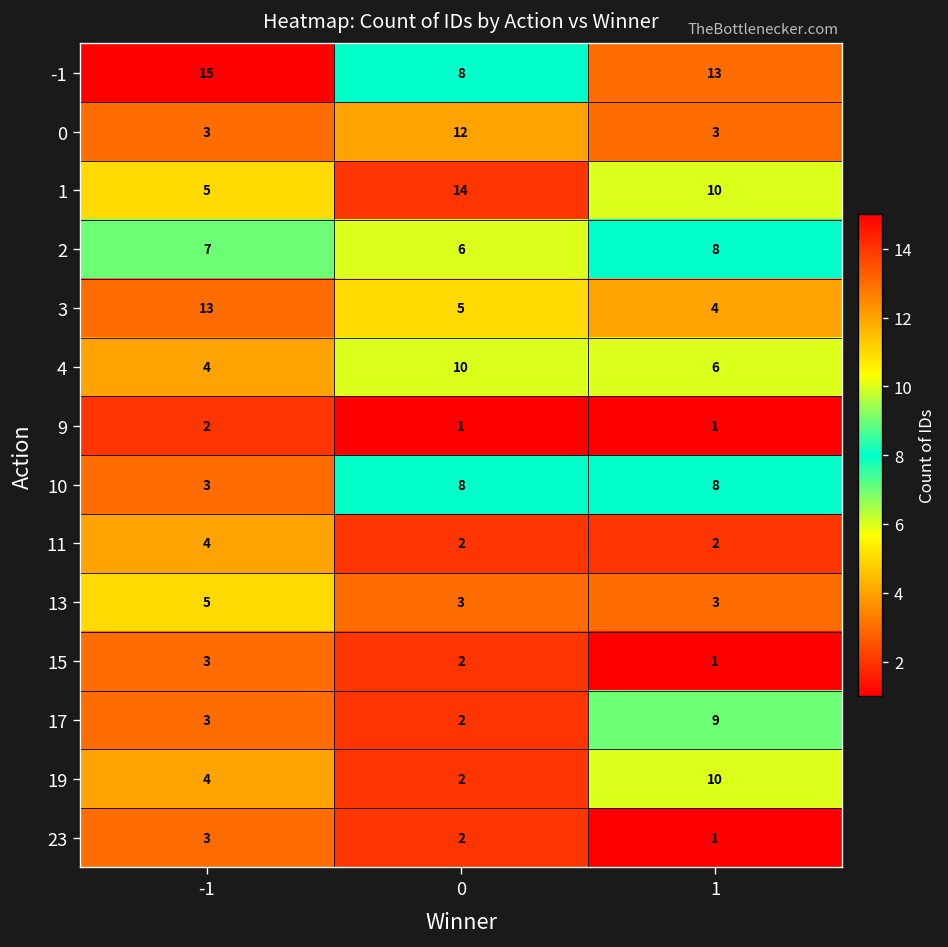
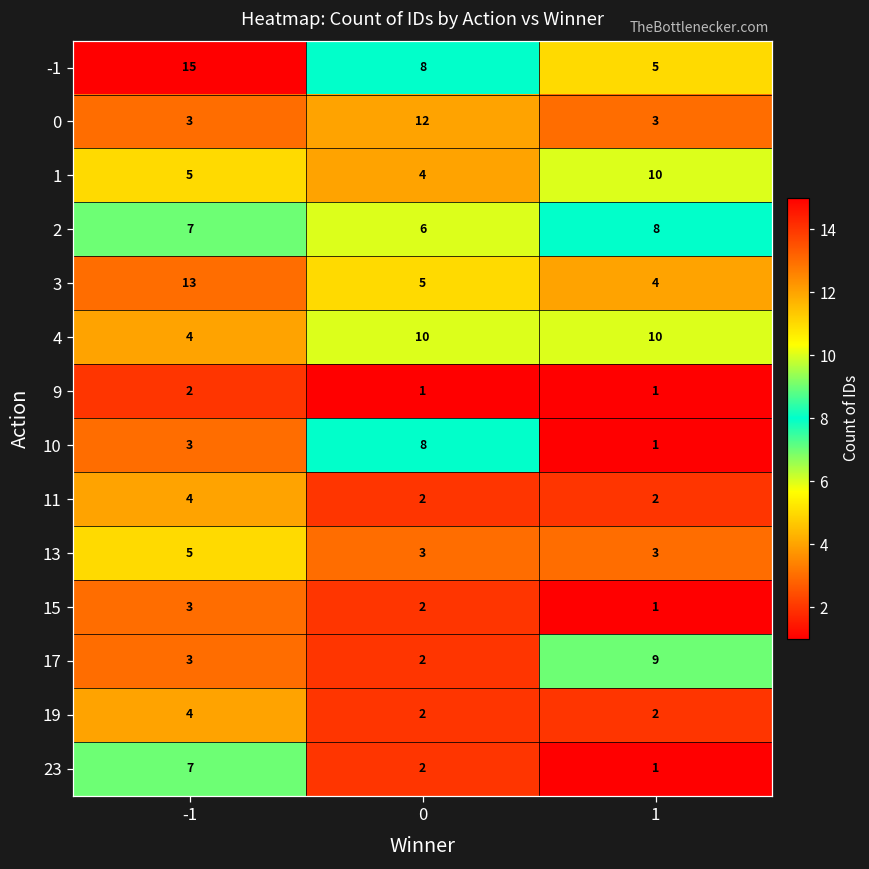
-1, 1: 13 -> 5
1, 0: 14 -> 4
4, 1: 6 -> 10
10, 1: 8 -> 1
19, 1: 10 -> 2
23, -1: 3 -> 7
